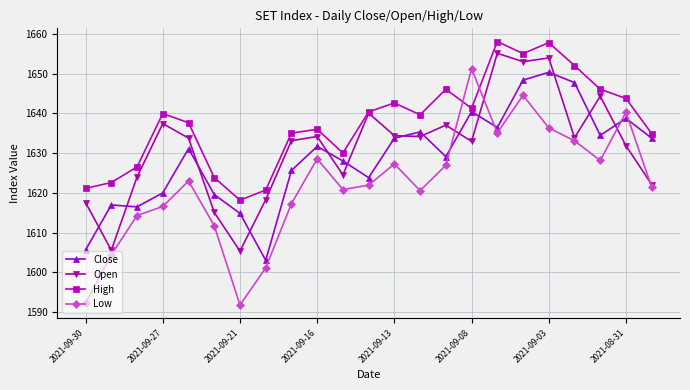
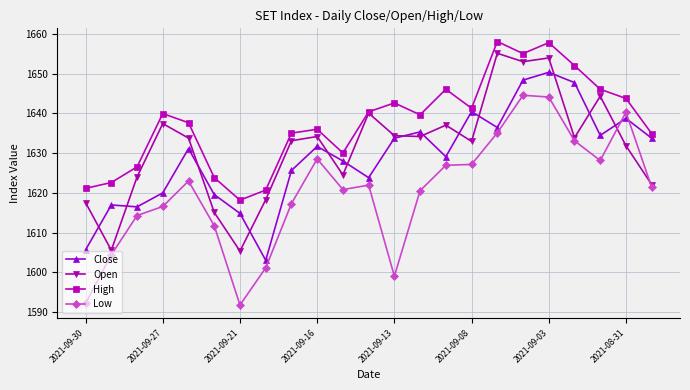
Low, 2021-09-13: 1627 -> 1599
Low, 2021-09-08: 1651 -> 1627
Low, 2021-09-03: 1636 -> 1644
